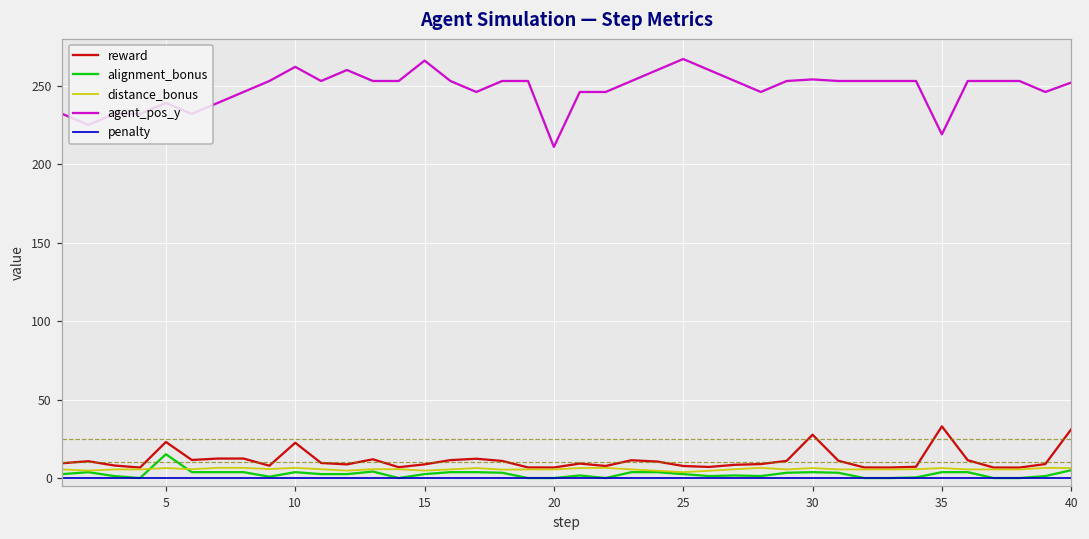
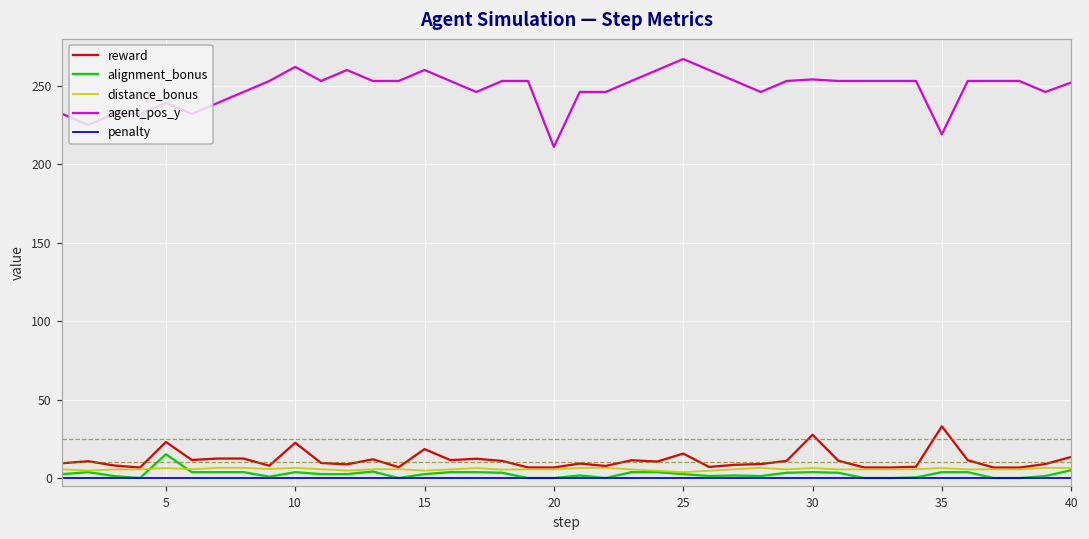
reward, 15: 9 -> 18
agent_pos_y, 15: 266 -> 260
reward, 25: 8 -> 16
reward, 40: 31 -> 13
